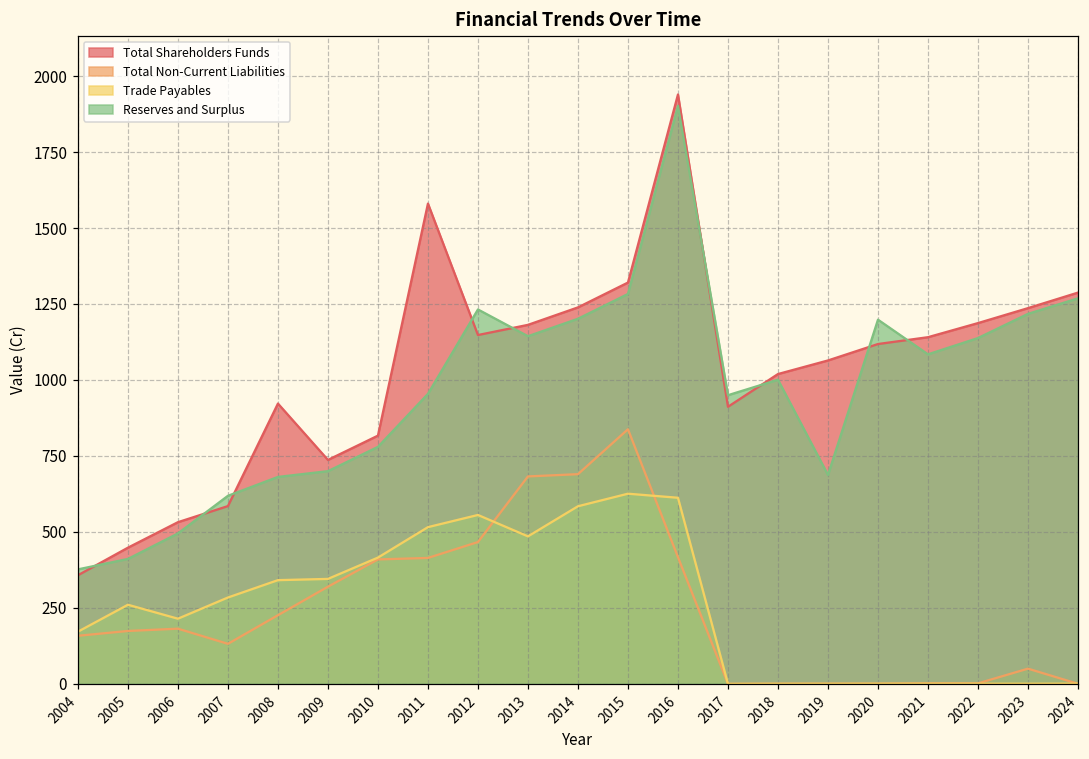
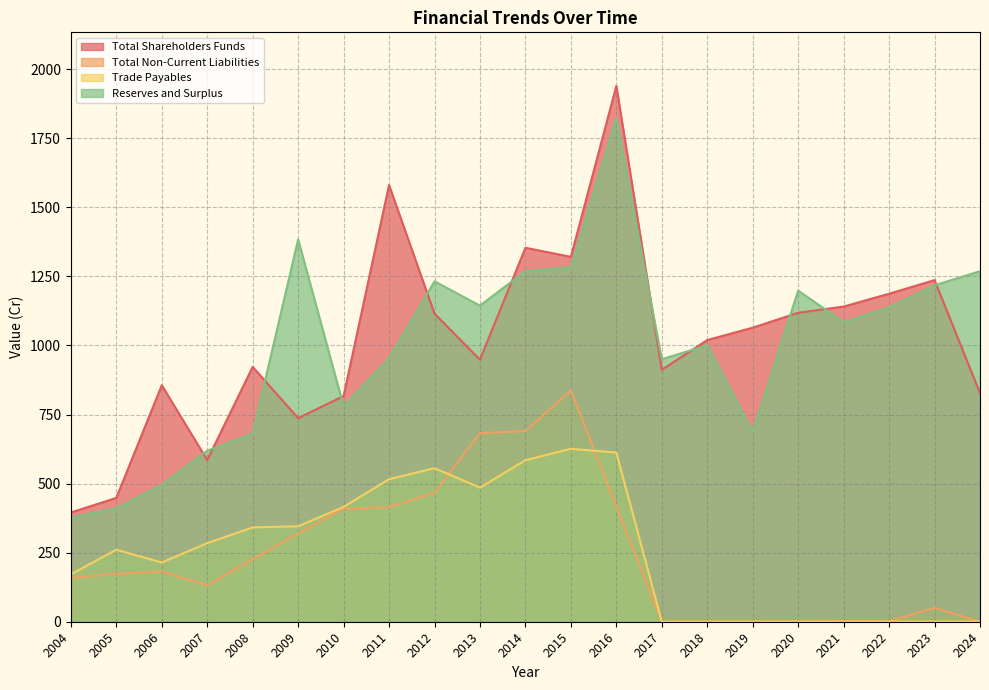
Total Shareholders Funds, 2004: 360 -> 400
Total Shareholders Funds, 2006: 530 -> 860
Reserves and Surplus, 2009: 700 -> 1380
Total Shareholders Funds, 2012: 1150 -> 1110
Total Shareholders Funds, 2013: 1180 -> 950
Total Shareholders Funds, 2014: 1240 -> 1350
Reserves and Surplus, 2014: 1200 -> 1270
Reserves and Surplus, 2016: 1900 -> 1820
Total Shareholders Funds, 2024: 1290 -> 830
